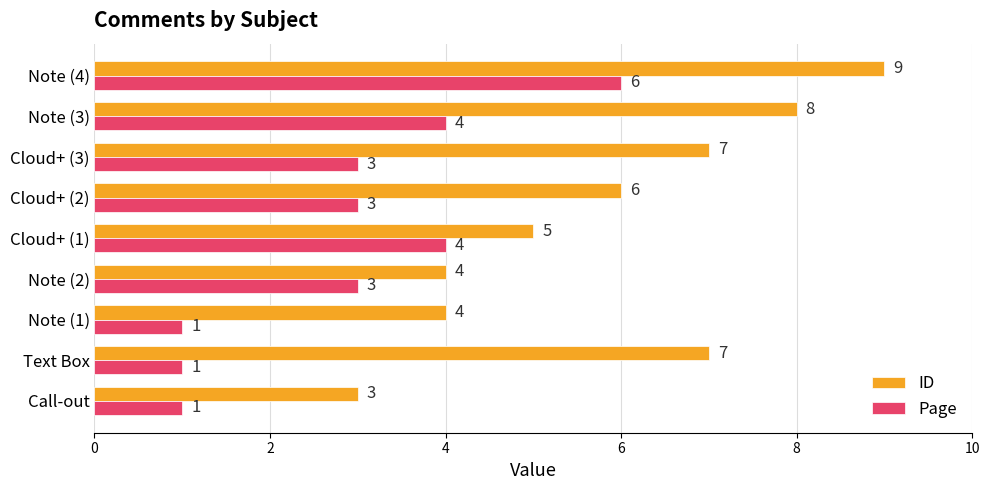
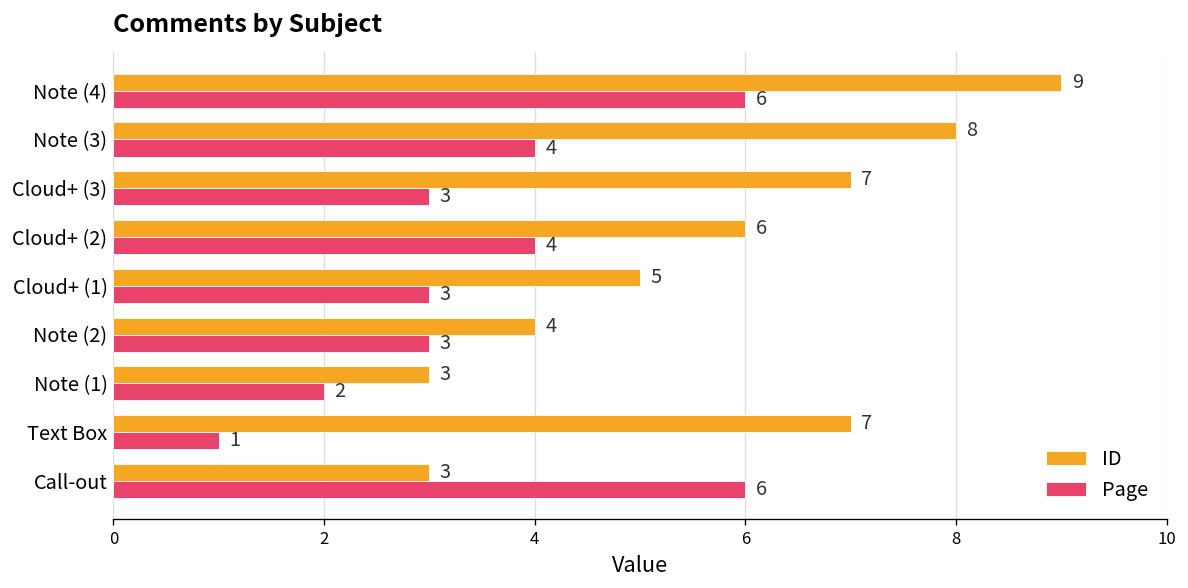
Page, Cloud+ (2): 3 -> 4
Page, Cloud+ (1): 4 -> 3
ID, Note (1): 4 -> 3
Page, Note (1): 1 -> 2
Page, Call-out: 1 -> 6
